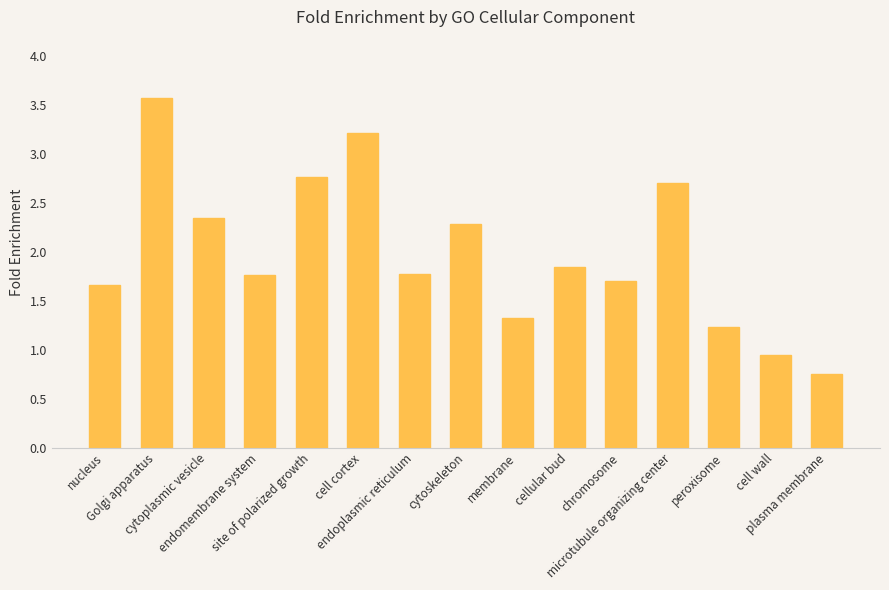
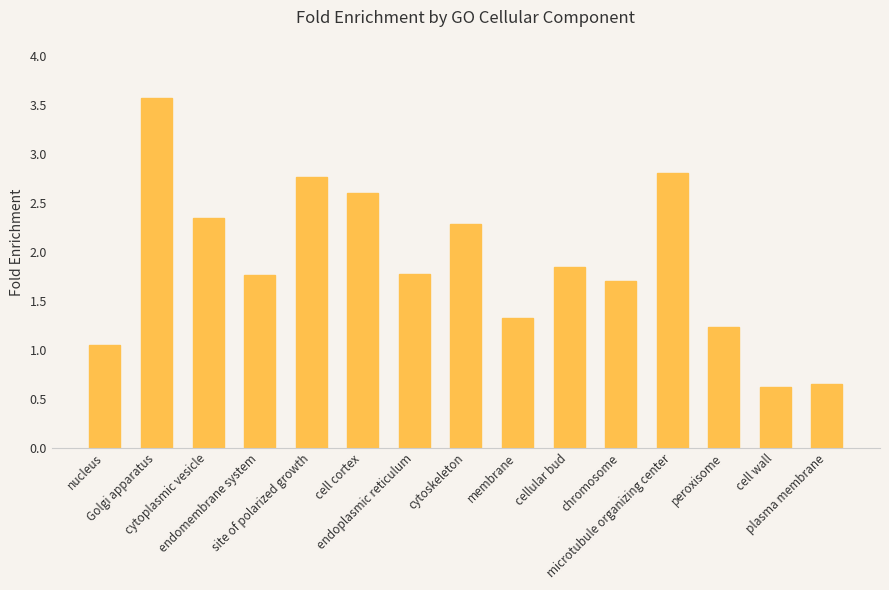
nucleus: 1.7 -> 1.1
cell cortex: 3.2 -> 2.6
microtubule organizing center: 2.7 -> 2.8
cell wall: 0.9 -> 0.6
plasma membrane: 0.8 -> 0.7
